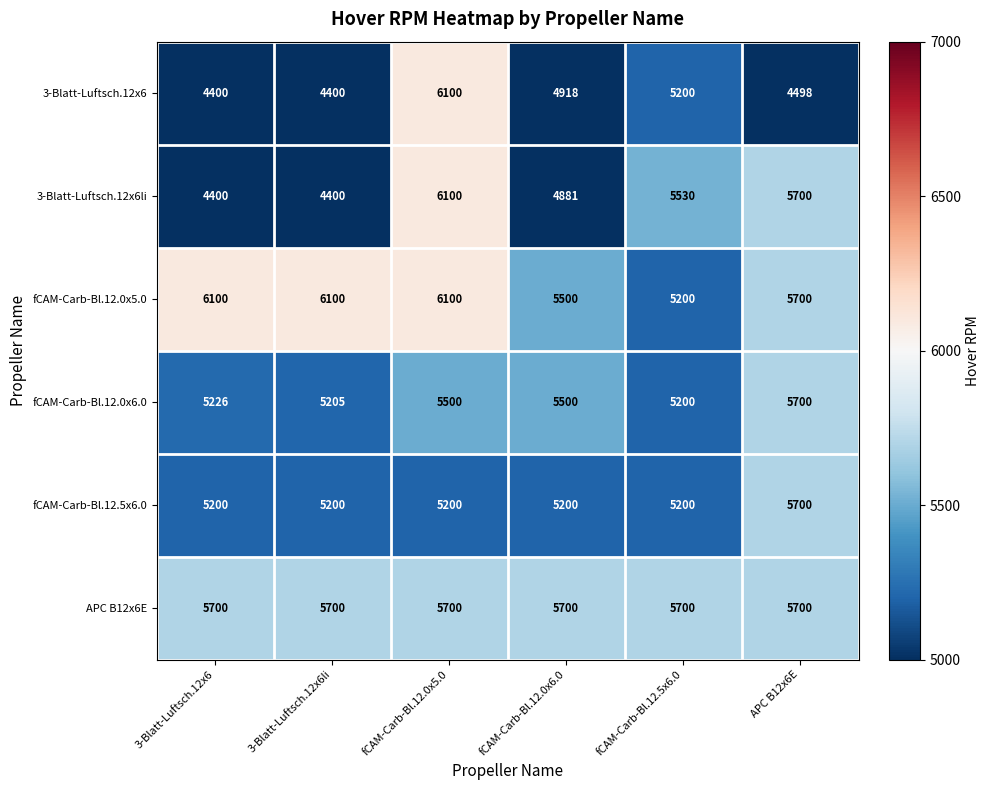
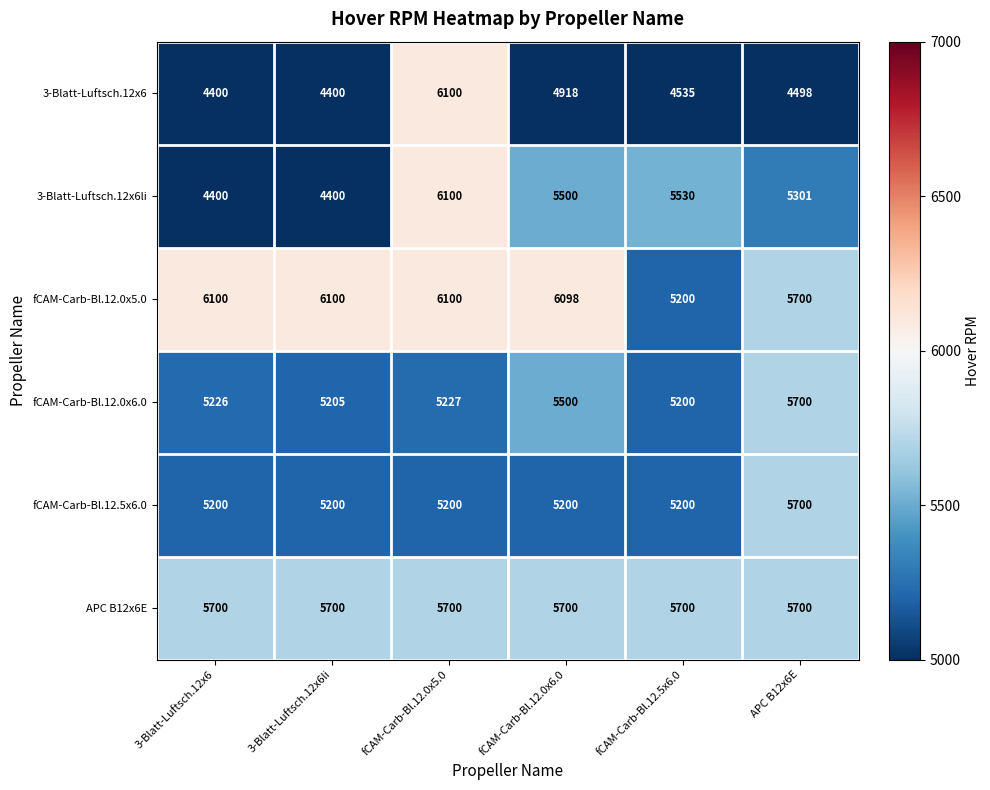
3-Blatt-Luftsch.12x6, fCAM-Carb-Bl.12.5x6.0: 5200 -> 4535
3-Blatt-Luftsch.12x6li, fCAM-Carb-Bl.12.0x6.0: 4881 -> 5500
3-Blatt-Luftsch.12x6li, APC B12x6E: 5700 -> 5301
fCAM-Carb-Bl.12.0x5.0, fCAM-Carb-Bl.12.0x6.0: 5500 -> 6098
fCAM-Carb-Bl.12.0x6.0, fCAM-Carb-Bl.12.0x5.0: 5500 -> 5227
